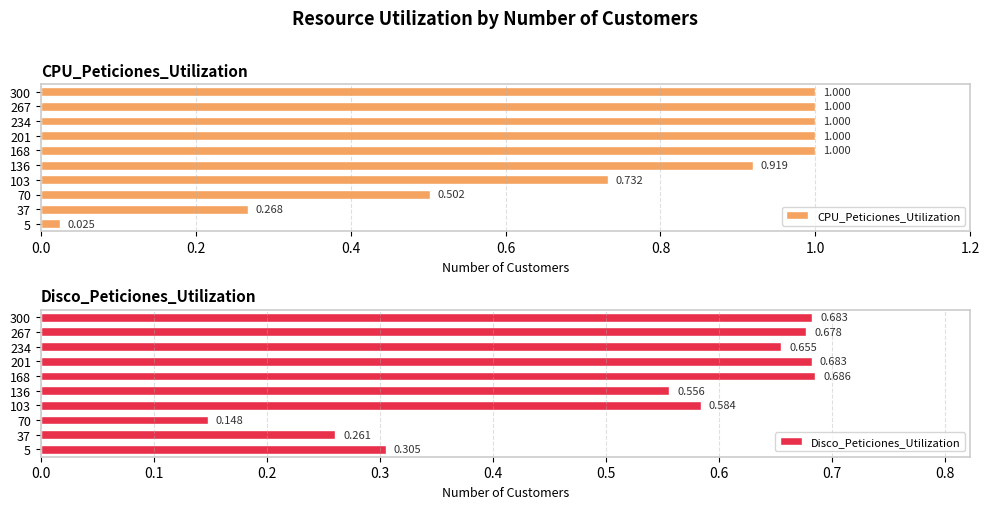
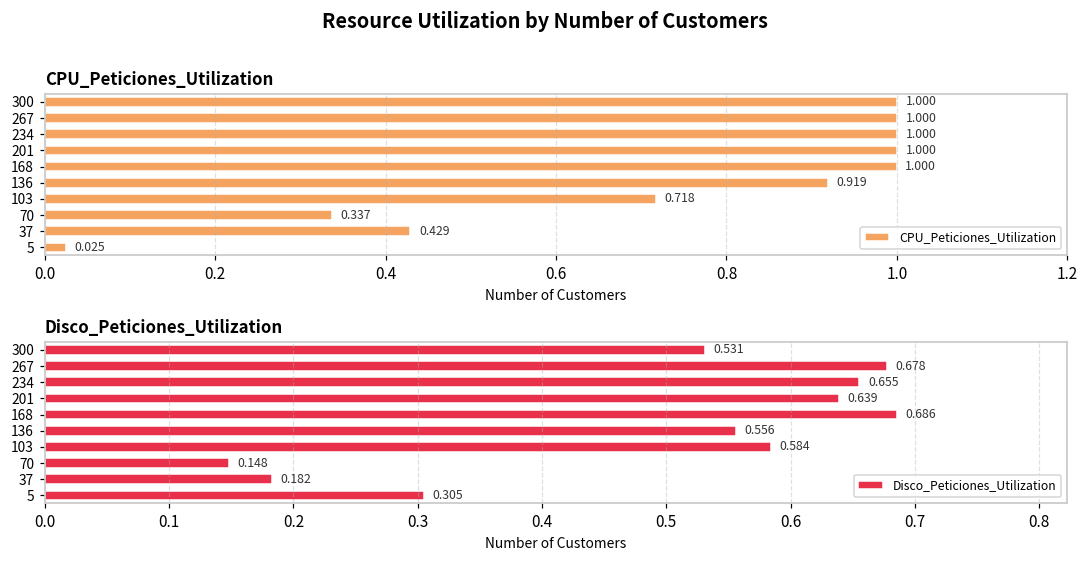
CPU_Peticiones_Utilization, CPU_Peticiones_Utilization, 103: 0.732 -> 0.718
CPU_Peticiones_Utilization, CPU_Peticiones_Utilization, 70: 0.502 -> 0.337
CPU_Peticiones_Utilization, CPU_Peticiones_Utilization, 37: 0.268 -> 0.429
Disco_Peticiones_Utilization, Disco_Peticiones_Utilization, 300: 0.683 -> 0.531
Disco_Peticiones_Utilization, Disco_Peticiones_Utilization, 201: 0.683 -> 0.639
Disco_Peticiones_Utilization, Disco_Peticiones_Utilization, 37: 0.261 -> 0.182
